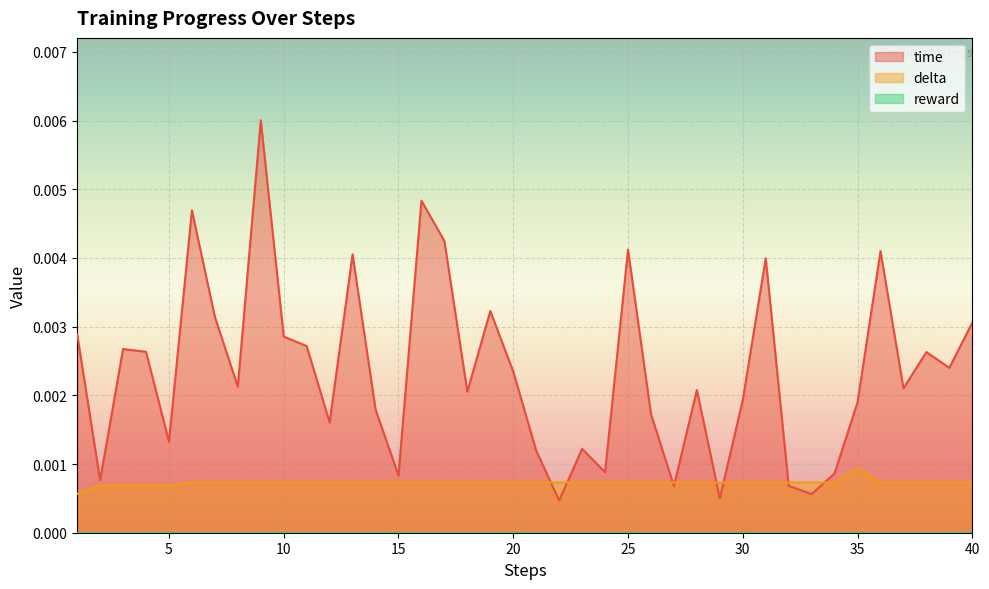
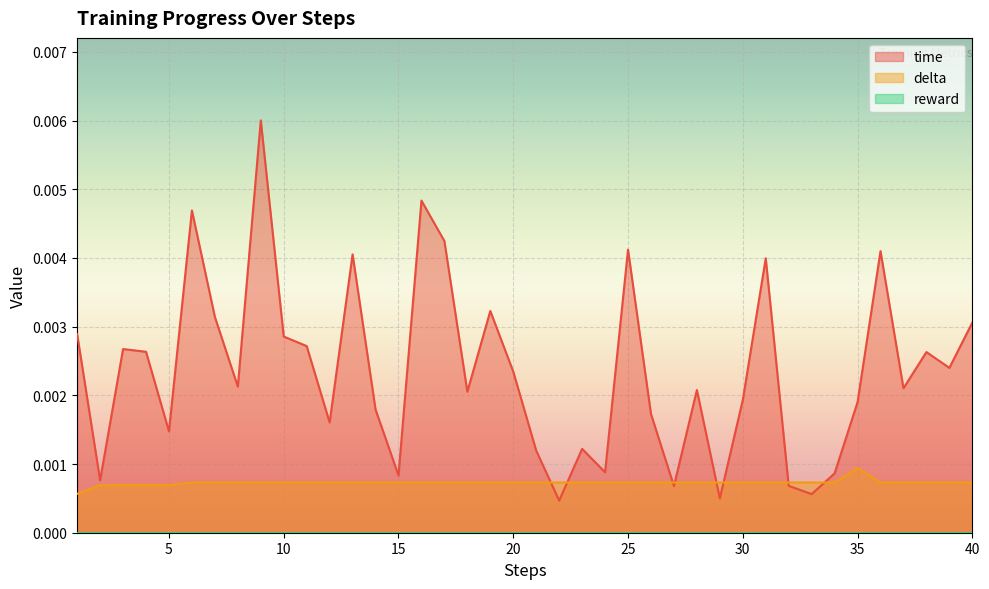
time, 5: 0.0013 -> 0.0015
